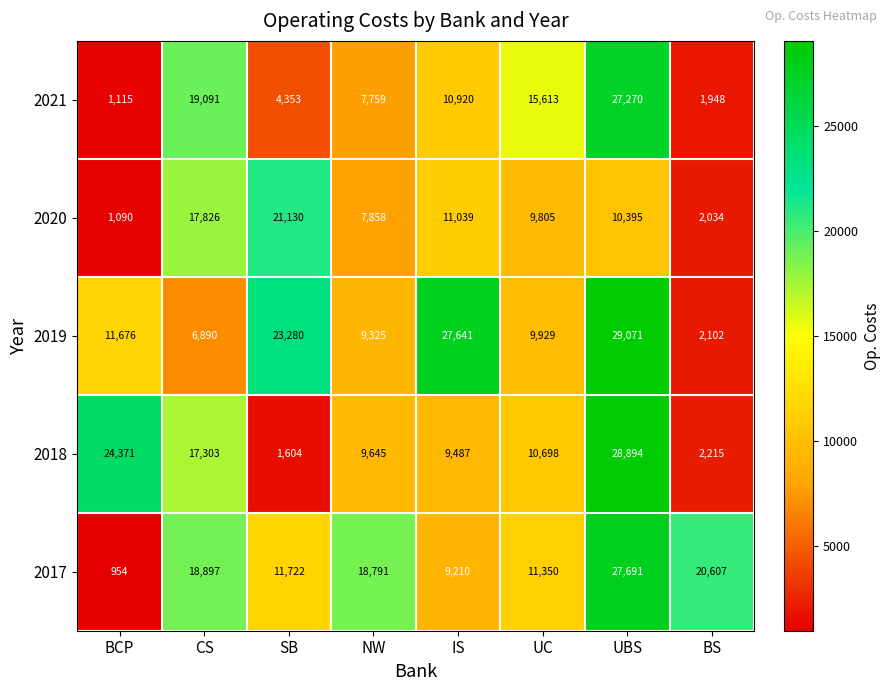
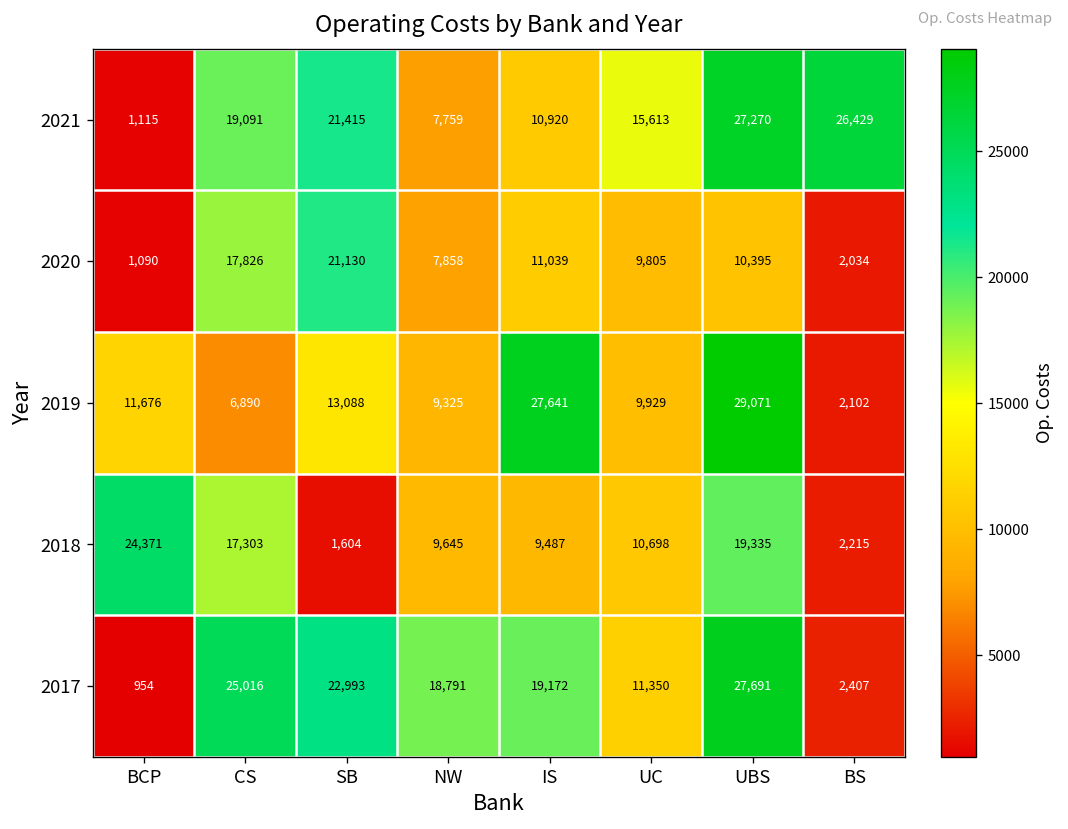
2021, SB: 4,353 -> 21,415
2021, BS: 1,948 -> 26,429
2019, SB: 23,280 -> 13,088
2018, UBS: 28,894 -> 19,335
2017, CS: 18,897 -> 25,016
2017, SB: 11,722 -> 22,993
2017, IS: 9,210 -> 19,172
2017, BS: 20,607 -> 2,407
